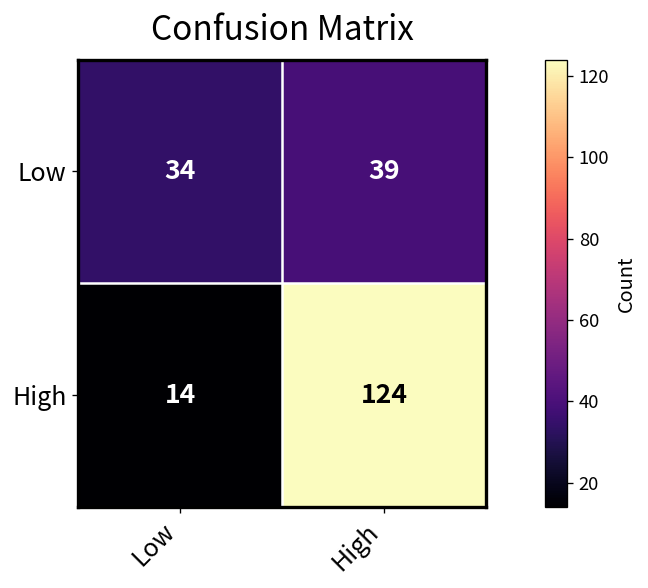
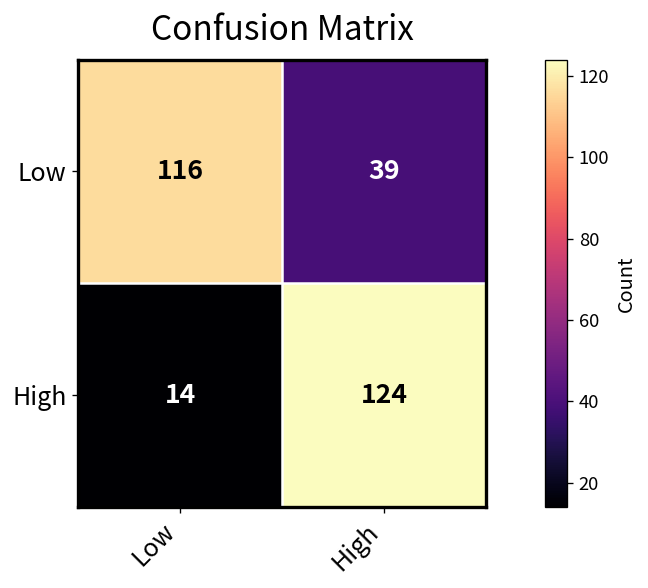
Low, Low: 34 -> 116
